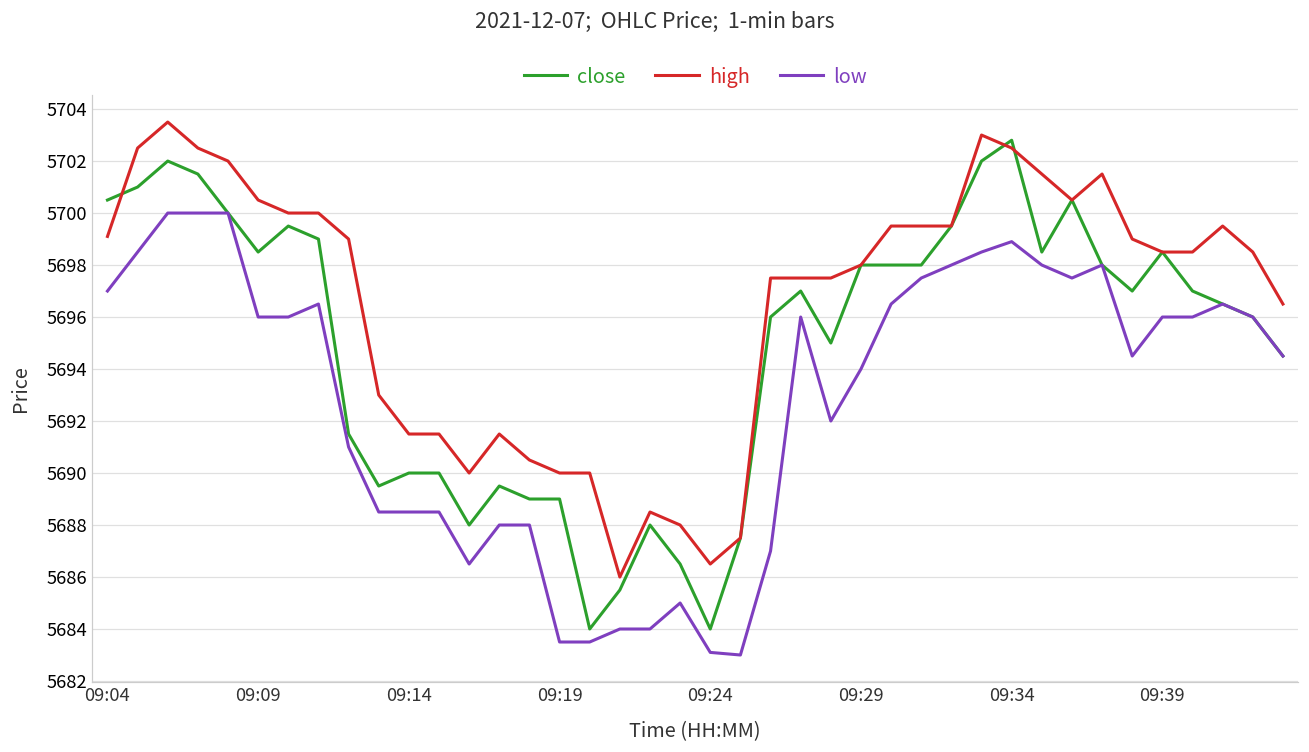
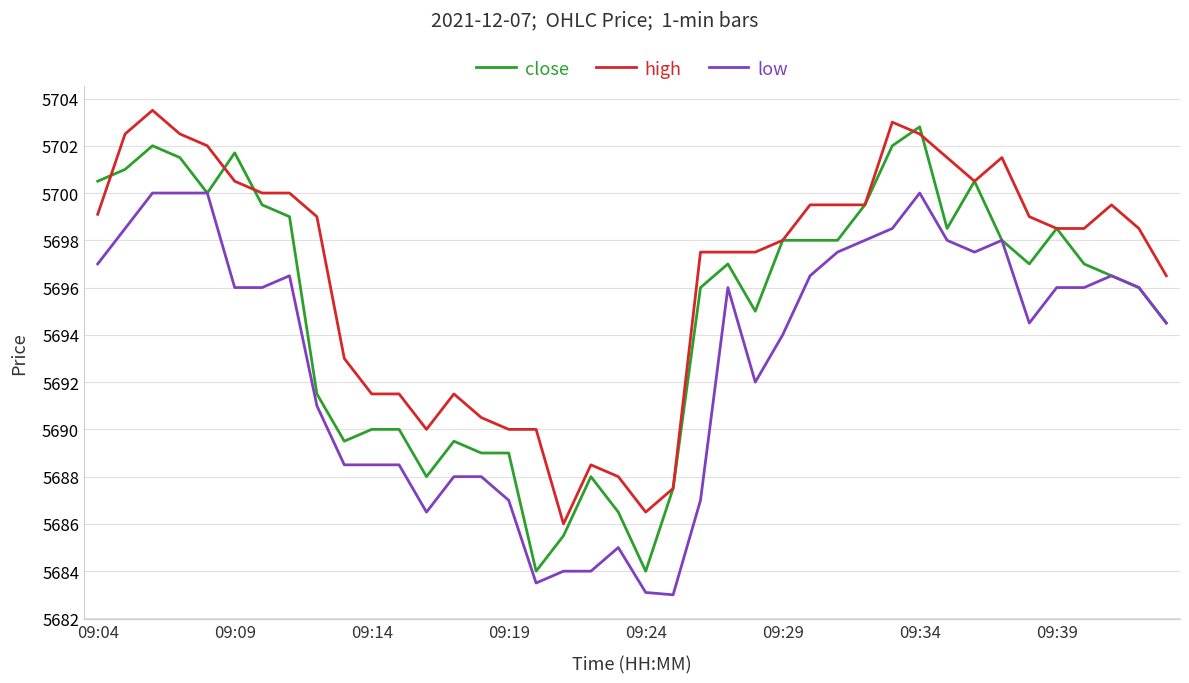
close, 09:09: 5698.5 -> 5701.7
low, 09:19: 5683.5 -> 5687.0
low, 09:34: 5698.9 -> 5700.0
